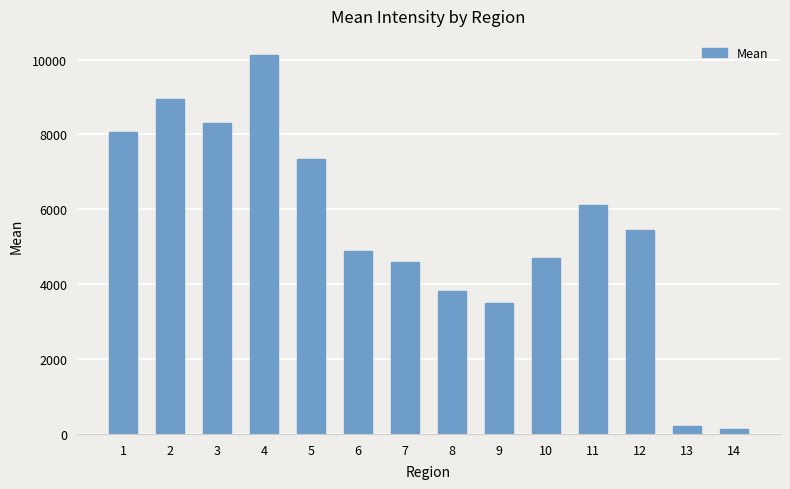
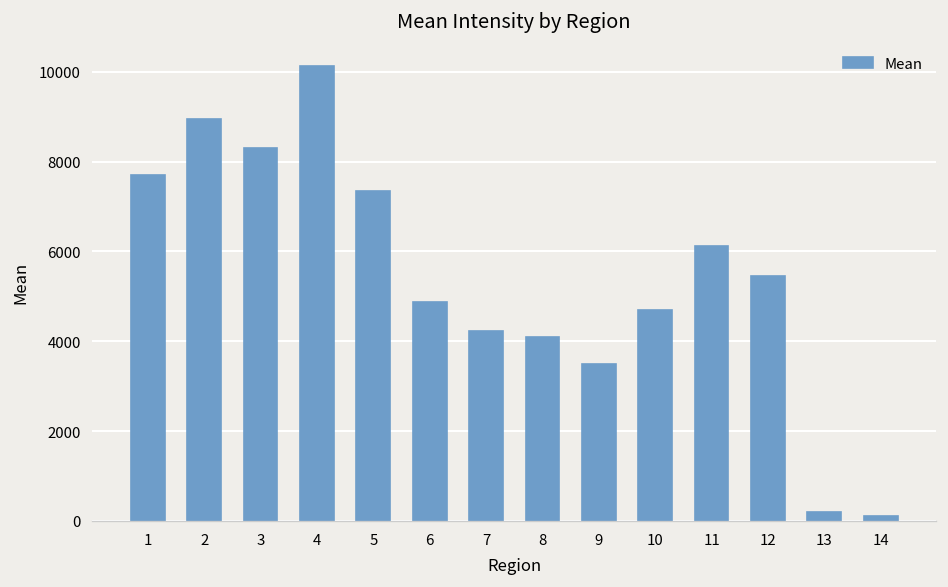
1: 8100 -> 7700
7: 4600 -> 4200
8: 3800 -> 4100
